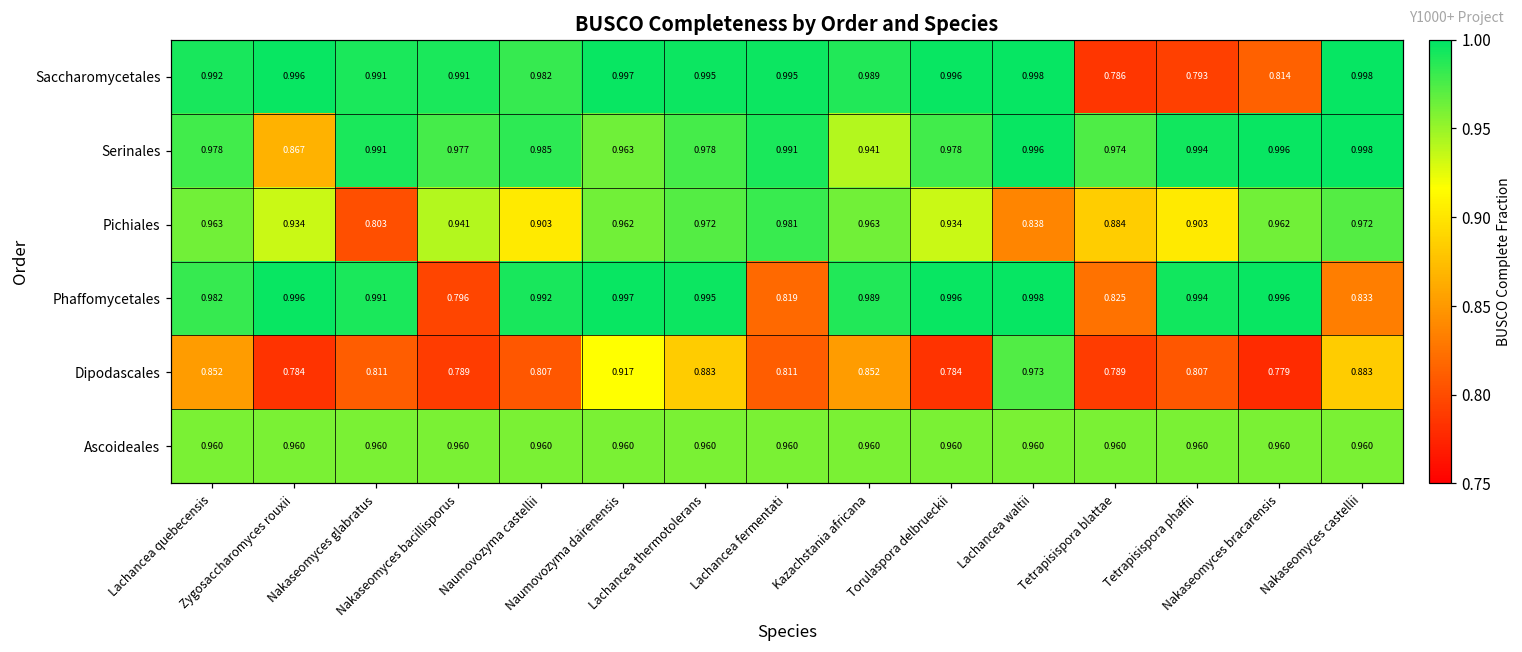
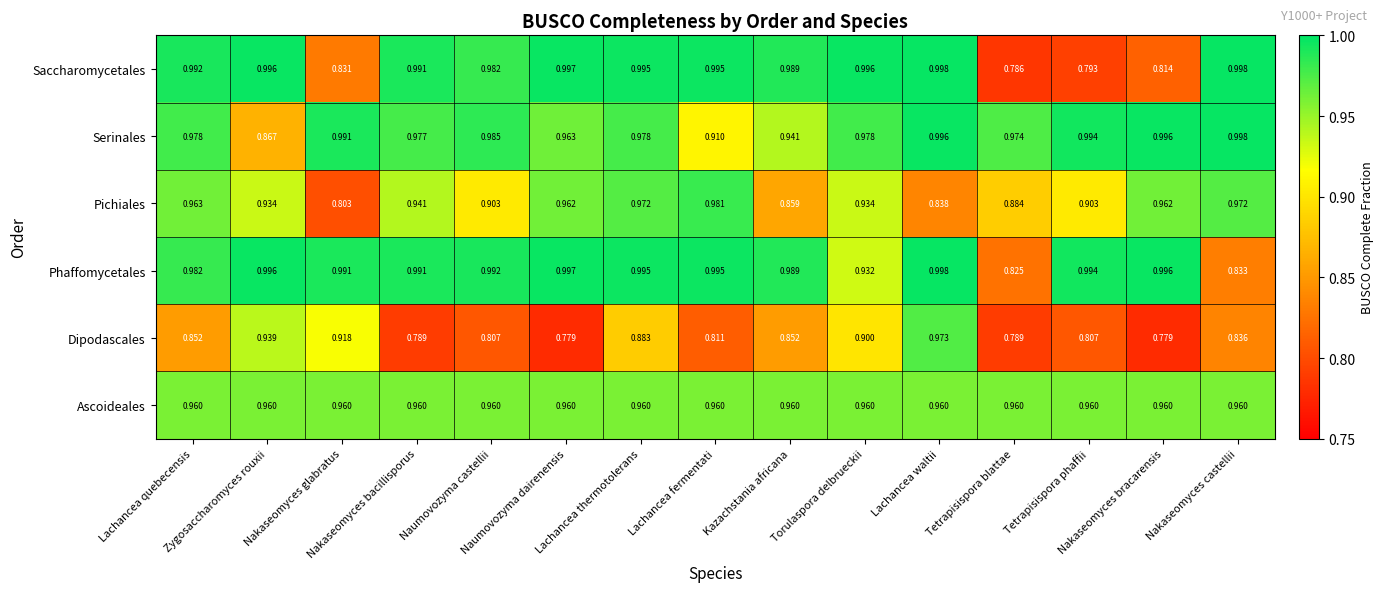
Saccharomycetales, Nakaseomyces glabratus: 0.991 -> 0.831
Serinales, Lachancea fermentati: 0.991 -> 0.910
Pichiales, Kazachstania africana: 0.963 -> 0.859
Phaffomycetales, Nakaseomyces bacillisporus: 0.796 -> 0.991
Phaffomycetales, Lachancea fermentati: 0.819 -> 0.995
Phaffomycetales, Torulaspora delbrueckii: 0.996 -> 0.932
Dipodascales, Zygosaccharomyces rouxii: 0.784 -> 0.939
Dipodascales, Nakaseomyces glabratus: 0.811 -> 0.918
Dipodascales, Naumovozyma dairenensis: 0.917 -> 0.779
Dipodascales, Torulaspora delbrueckii: 0.784 -> 0.900
Dipodascales, Nakaseomyces castellii: 0.883 -> 0.836
